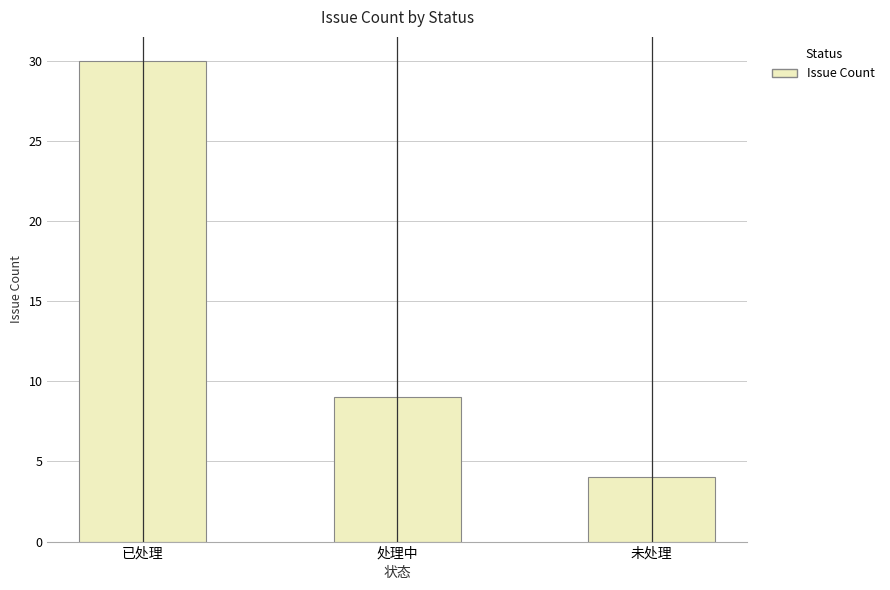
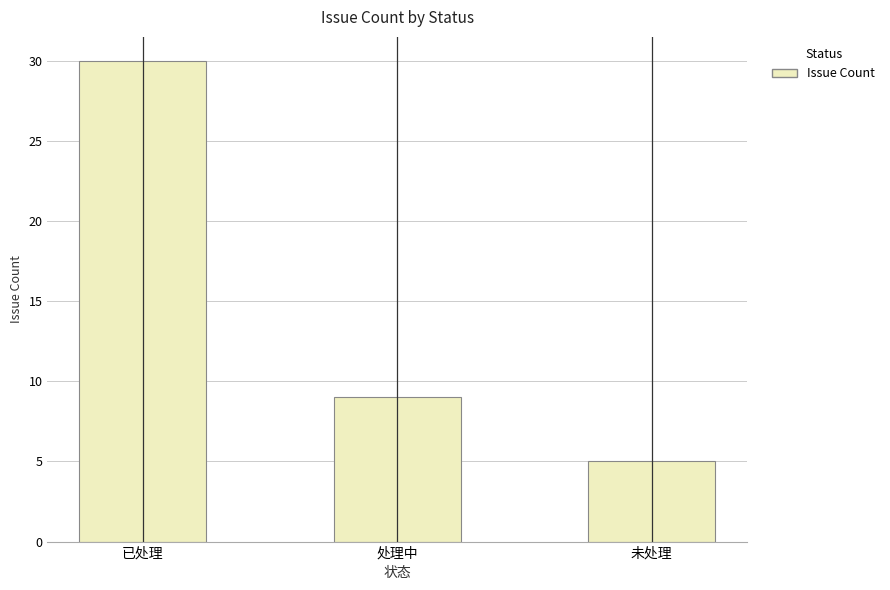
未处理: 4 -> 5
